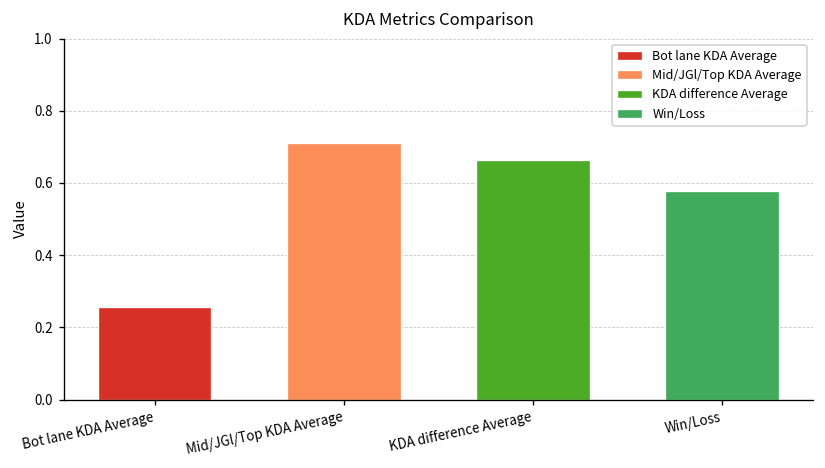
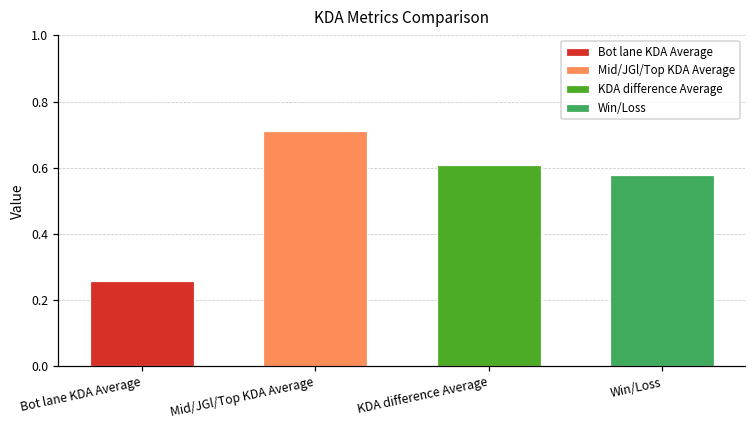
KDA difference Average: 0.66 -> 0.61
